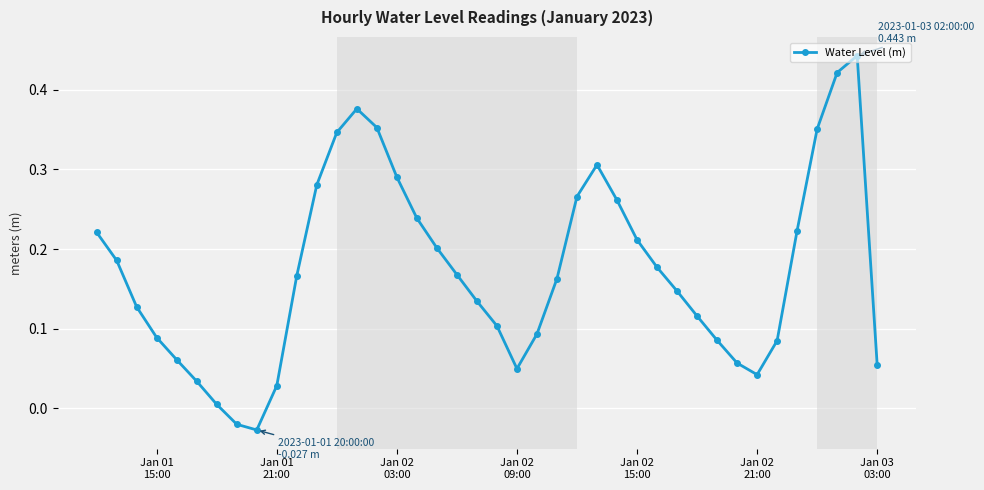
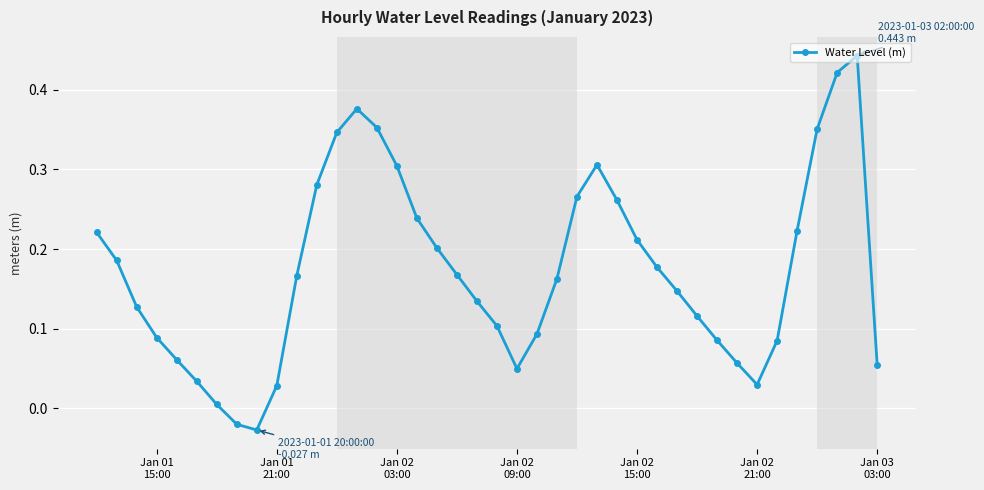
Jan 02 03:00: 0.29 -> 0.30
Jan 02 21:00: 0.04 -> 0.03
